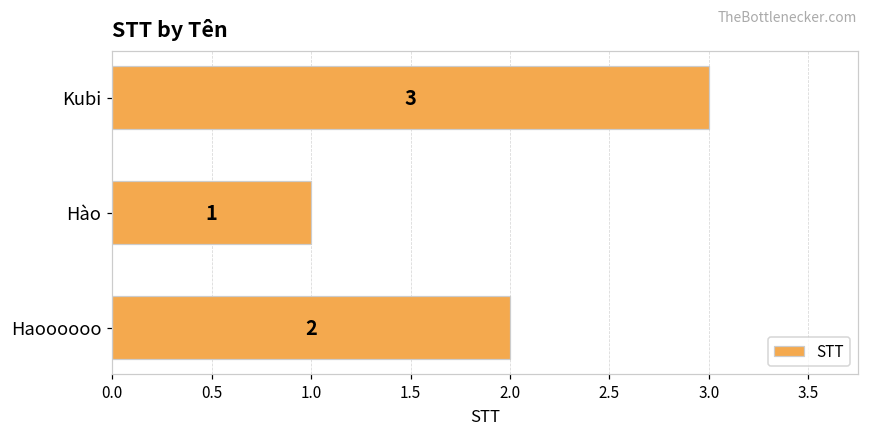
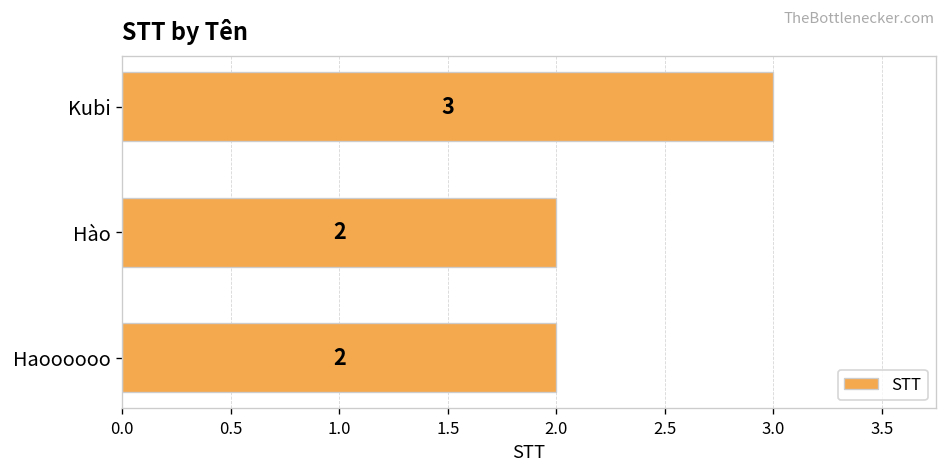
Hào: 1 -> 2
